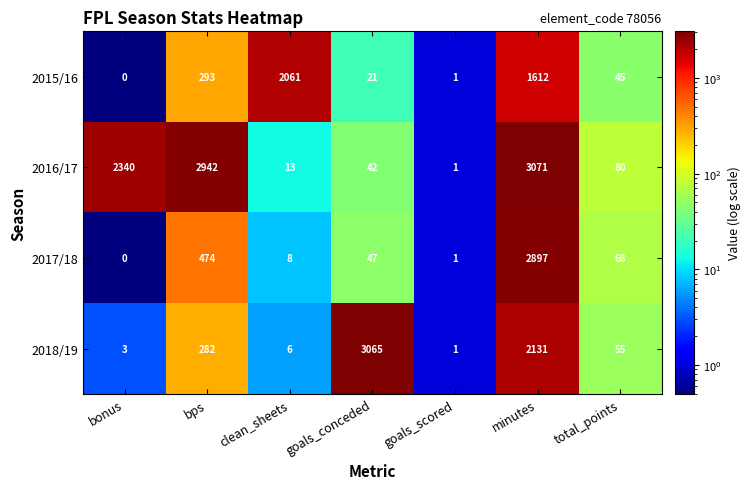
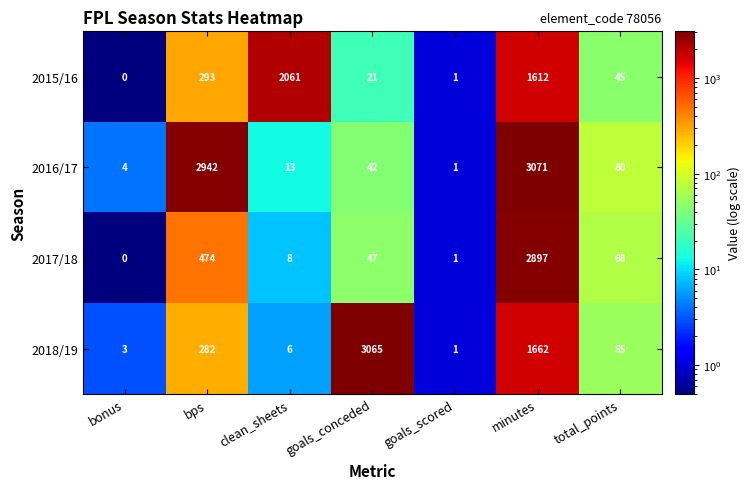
2016/17, bonus: 2340 -> 4
2018/19, minutes: 2131 -> 1662
